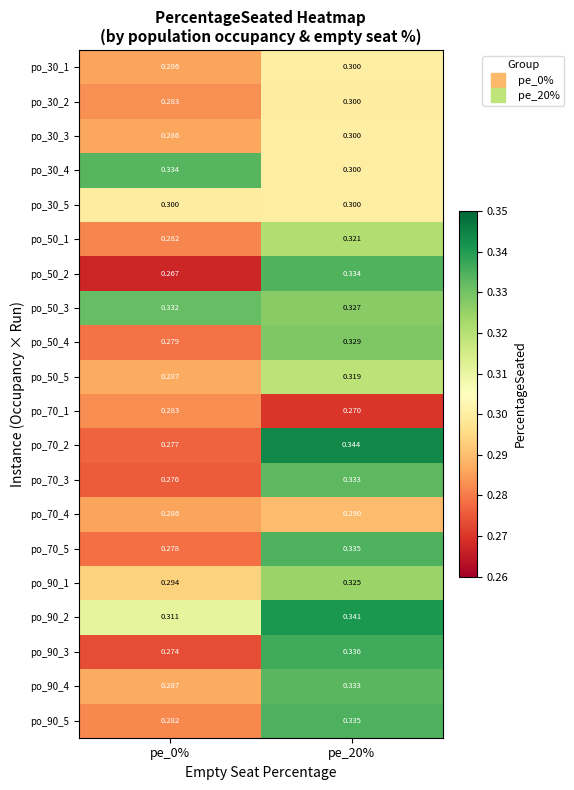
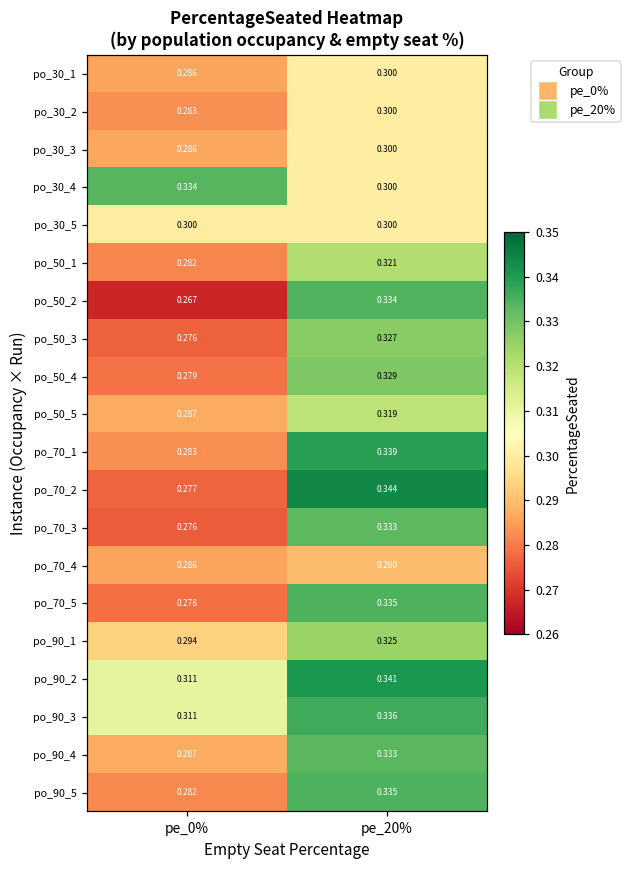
po_50_3, pe_0%: 0.332 -> 0.276
po_70_1, pe_20%: 0.270 -> 0.339
po_90_3, pe_0%: 0.274 -> 0.311
